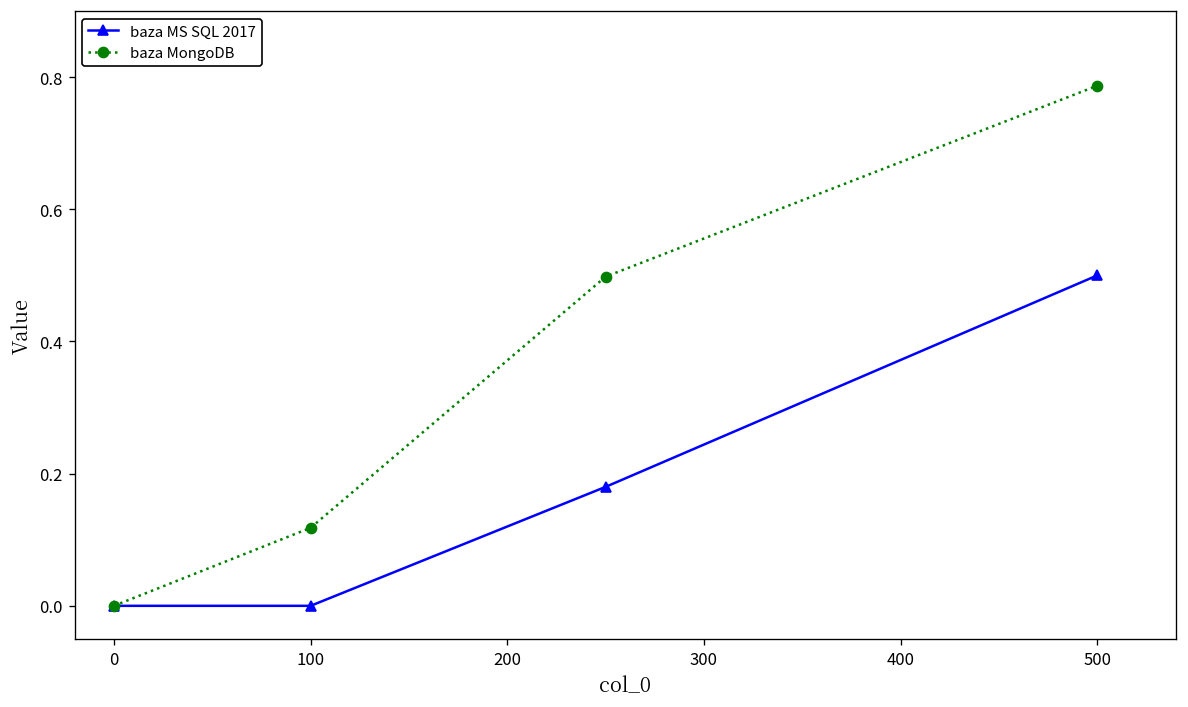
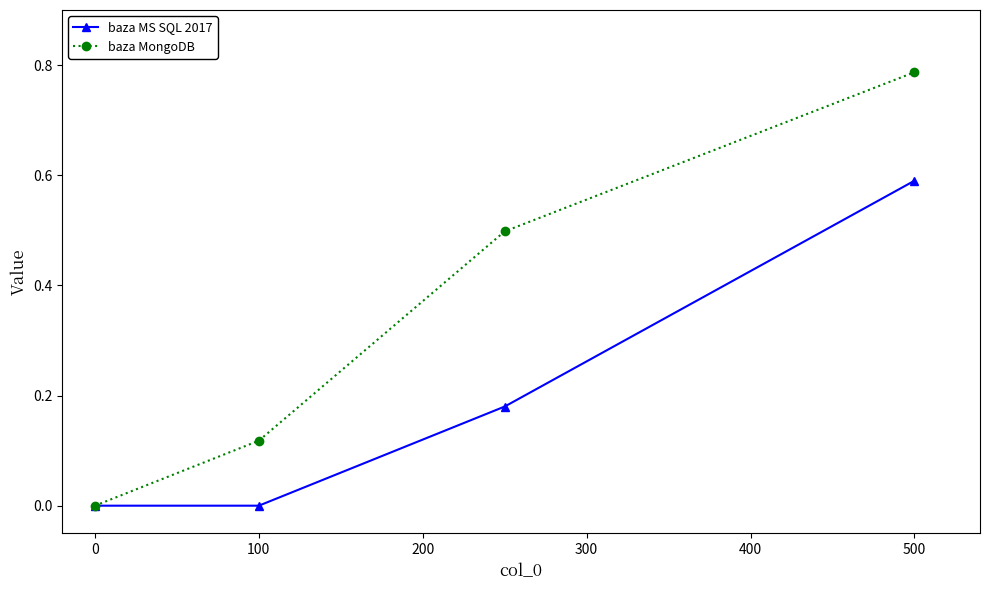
baza MS SQL 2017, 500: 0.50 -> 0.59
